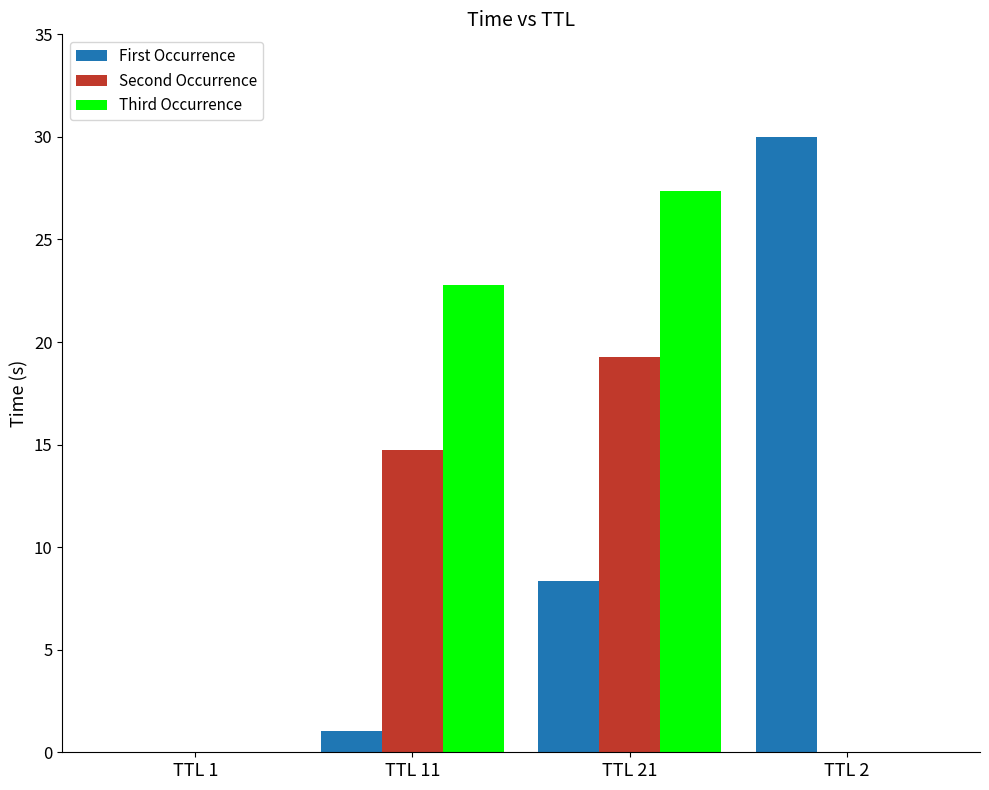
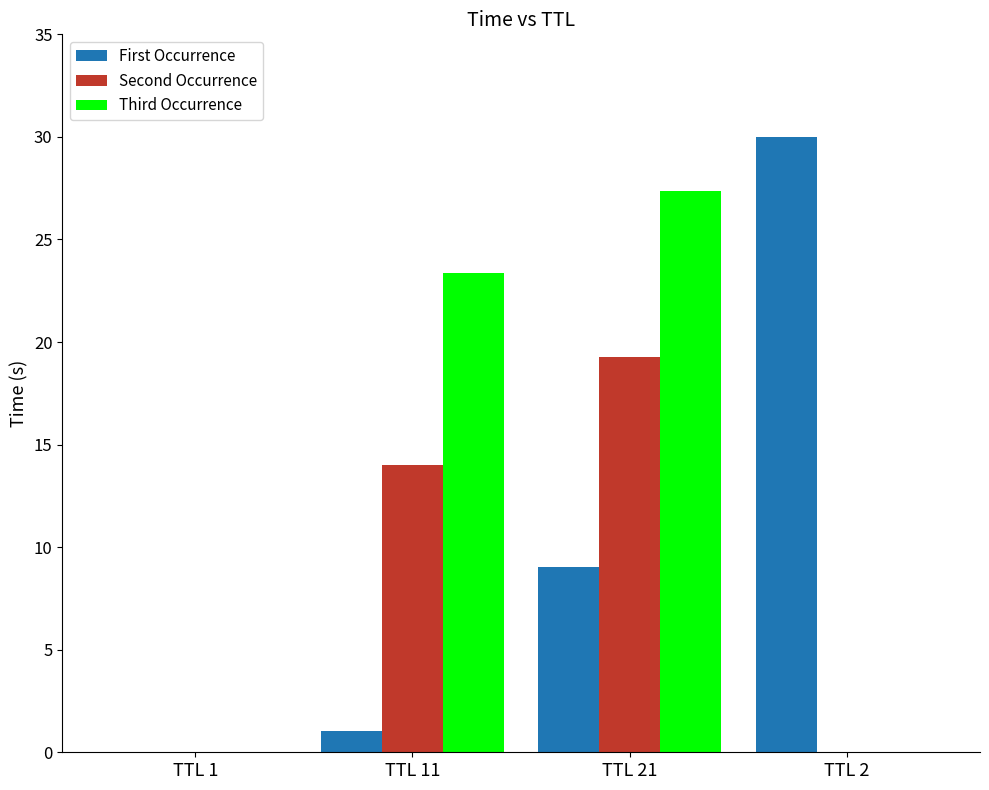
Second Occurrence, TTL 11: 14.7 -> 14.0
Third Occurrence, TTL 11: 22.8 -> 23.4
First Occurrence, TTL 21: 8.4 -> 9.0
